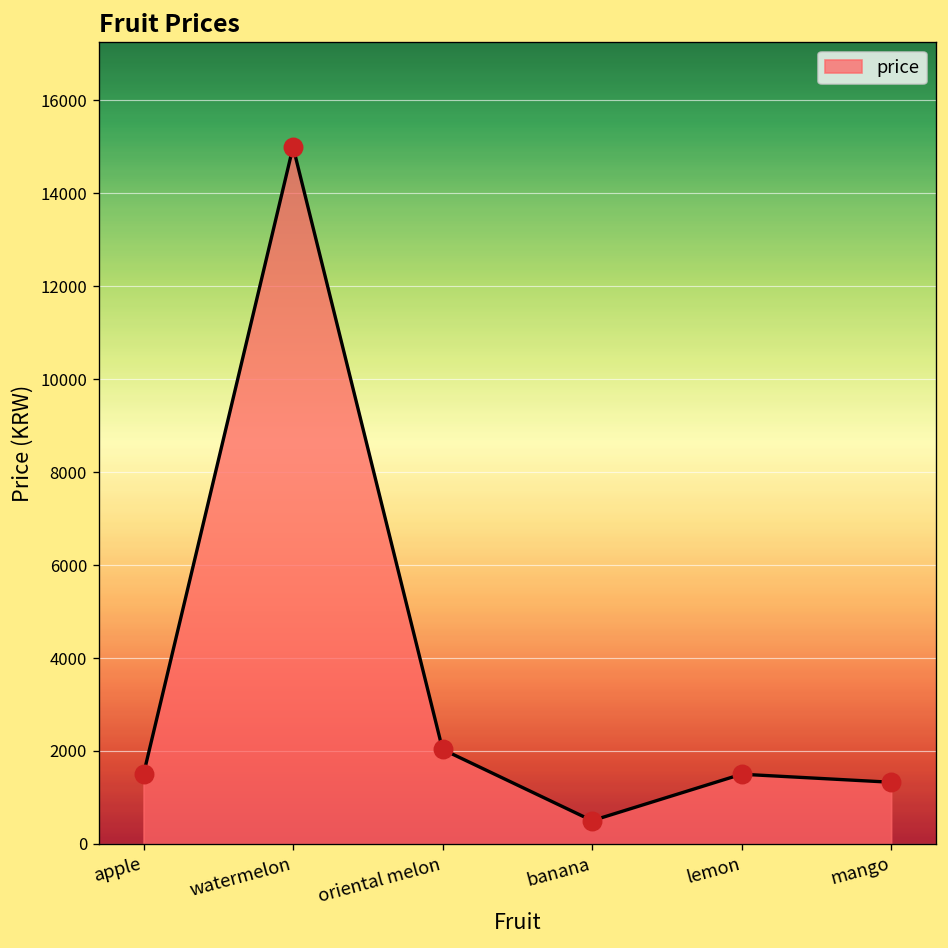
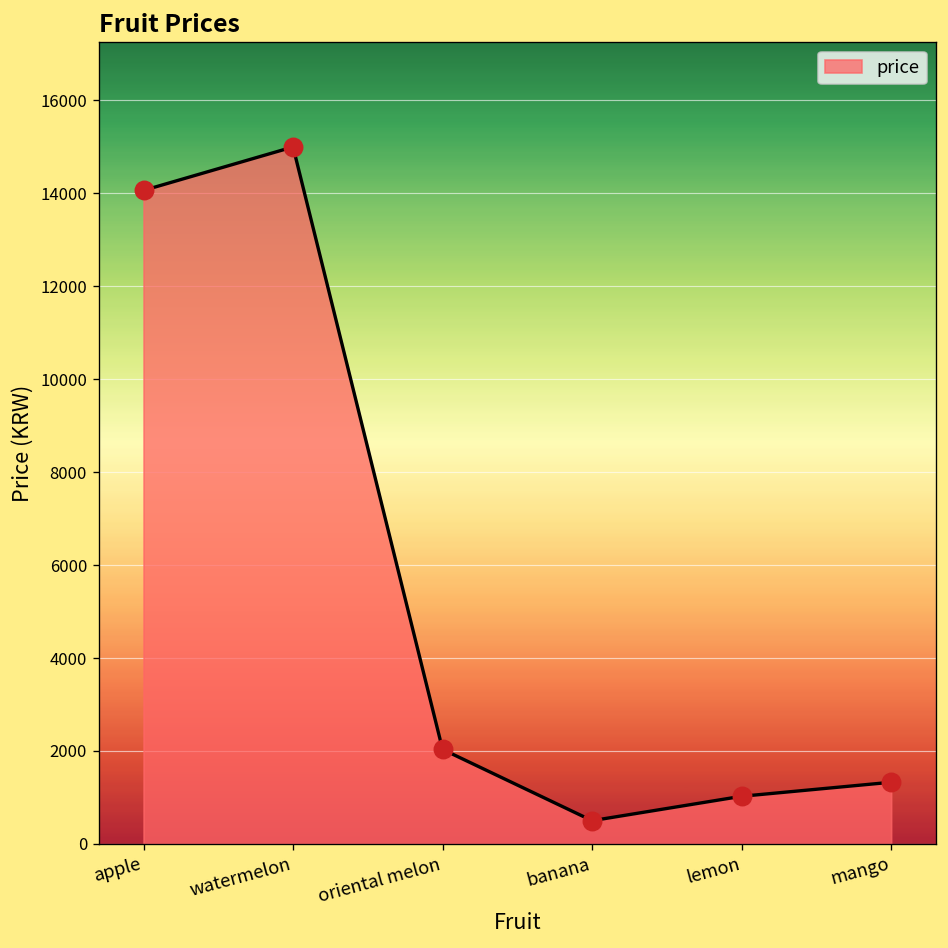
apple: 1500 -> 14100
lemon: 1500 -> 1000
